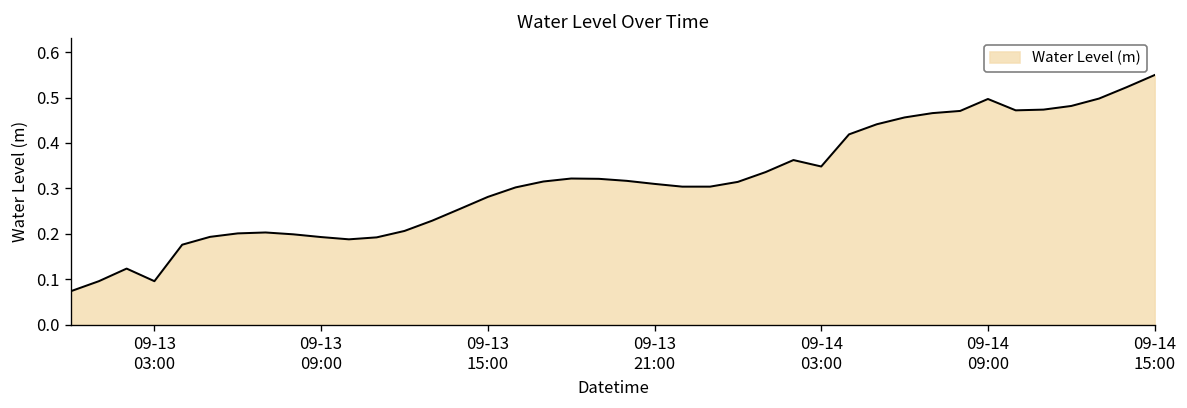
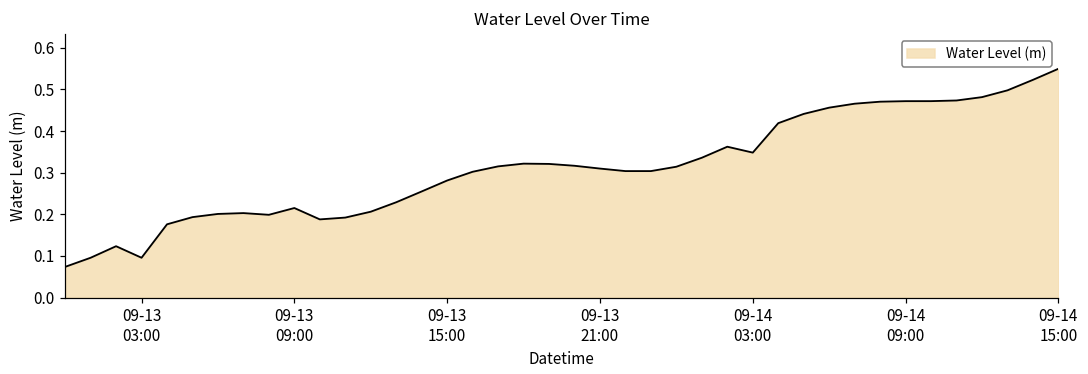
09-13 09:00: 0.19 -> 0.22
09-14 09:00: 0.50 -> 0.47
